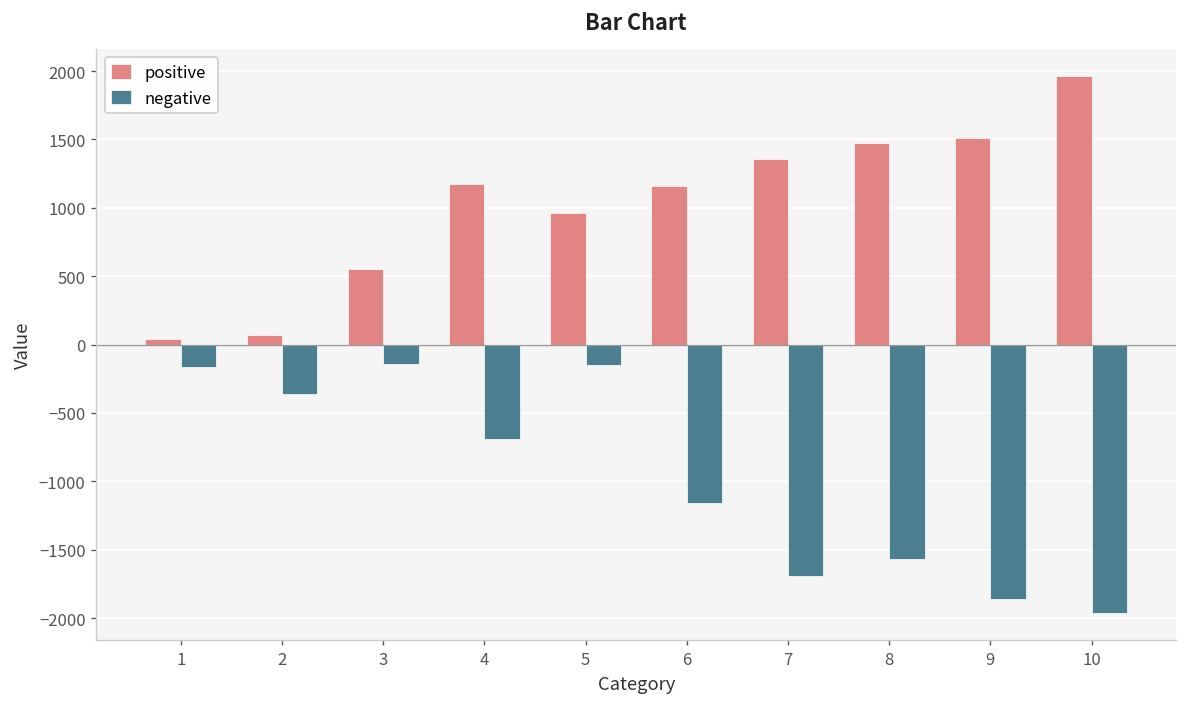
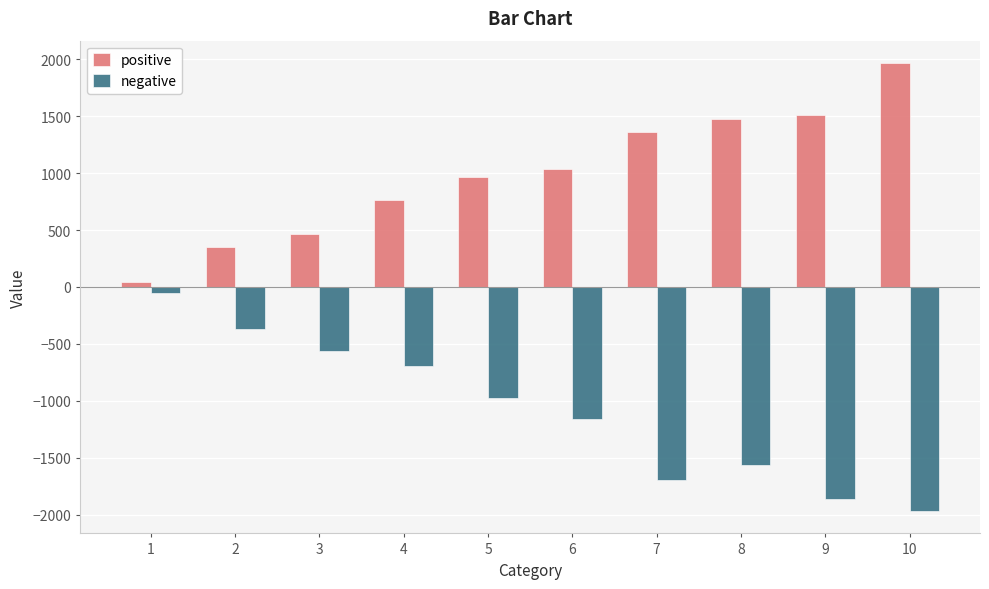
negative, 1: -160 -> -50
positive, 2: 70 -> 350
positive, 3: 560 -> 460
negative, 3: -140 -> -570
positive, 4: 1170 -> 760
negative, 5: -150 -> -970
positive, 6: 1160 -> 1040
